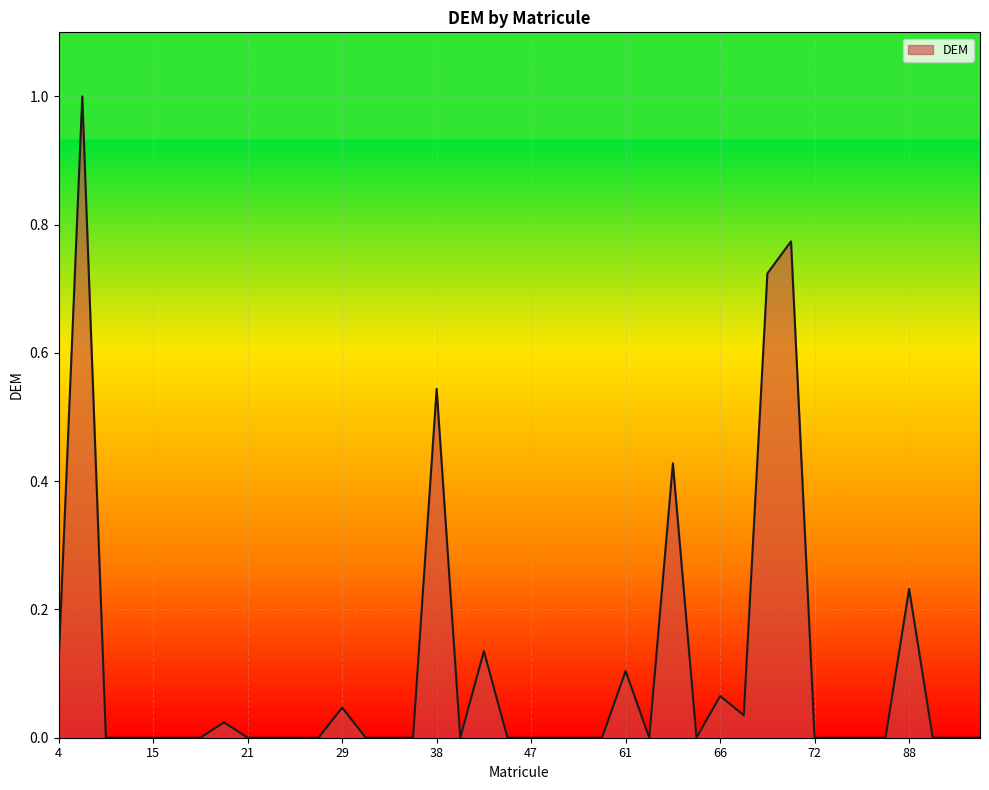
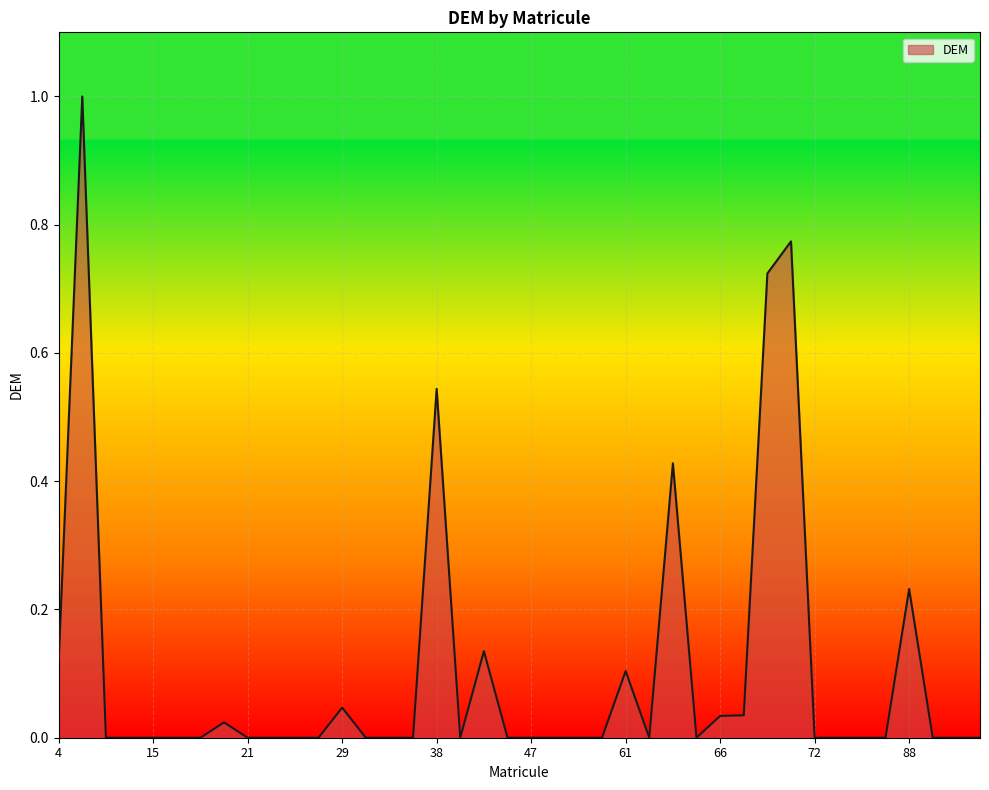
66: 0.07 -> 0.03
